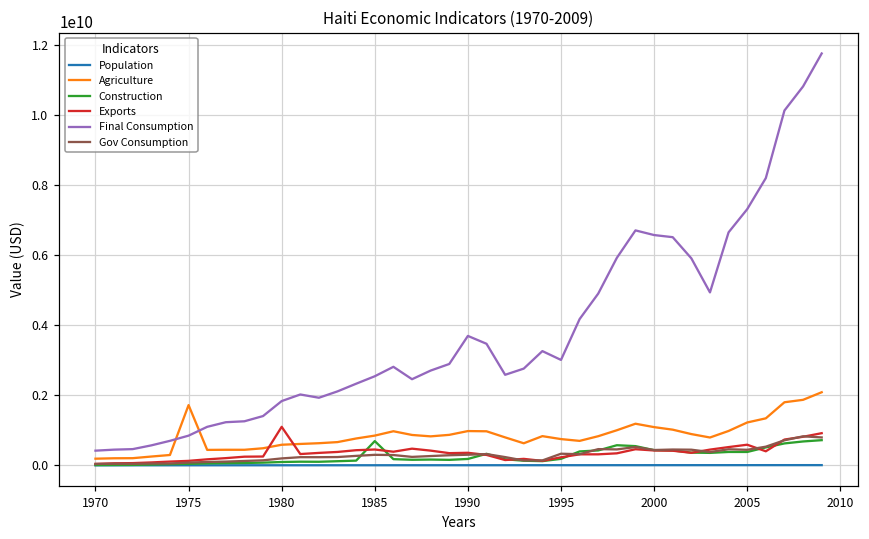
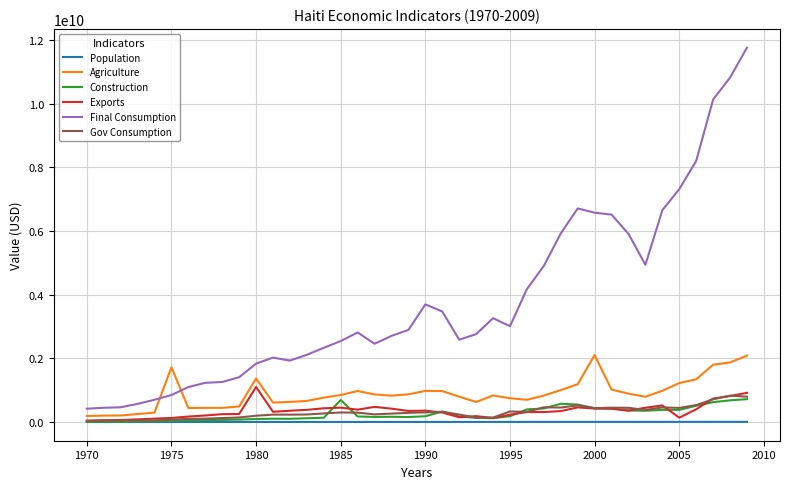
Agriculture, 1980: 600000000 -> 1400000000
Agriculture, 2000: 1100000000 -> 2100000000
Exports, 2005: 600000000 -> 100000000
